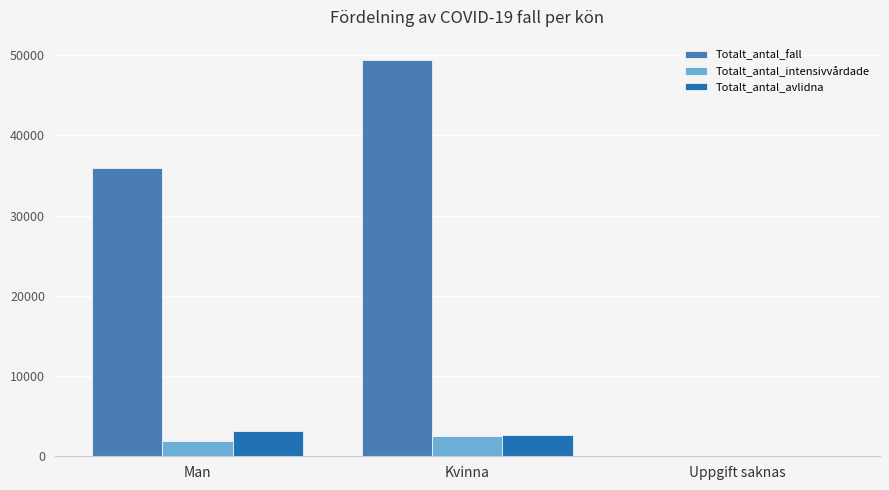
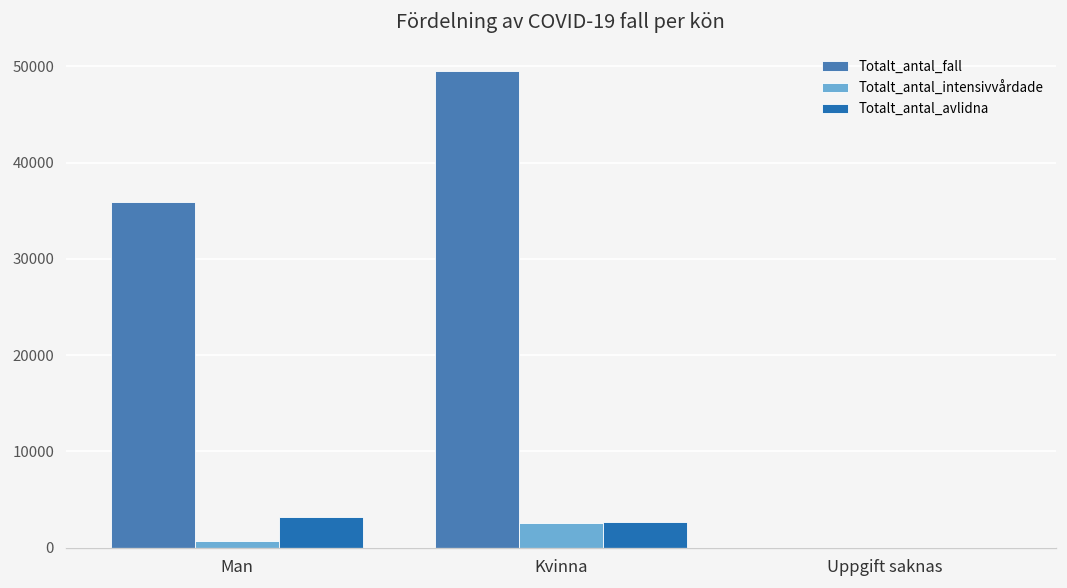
Totalt_antal_intensivvårdade, Man: 2000 -> 1000
